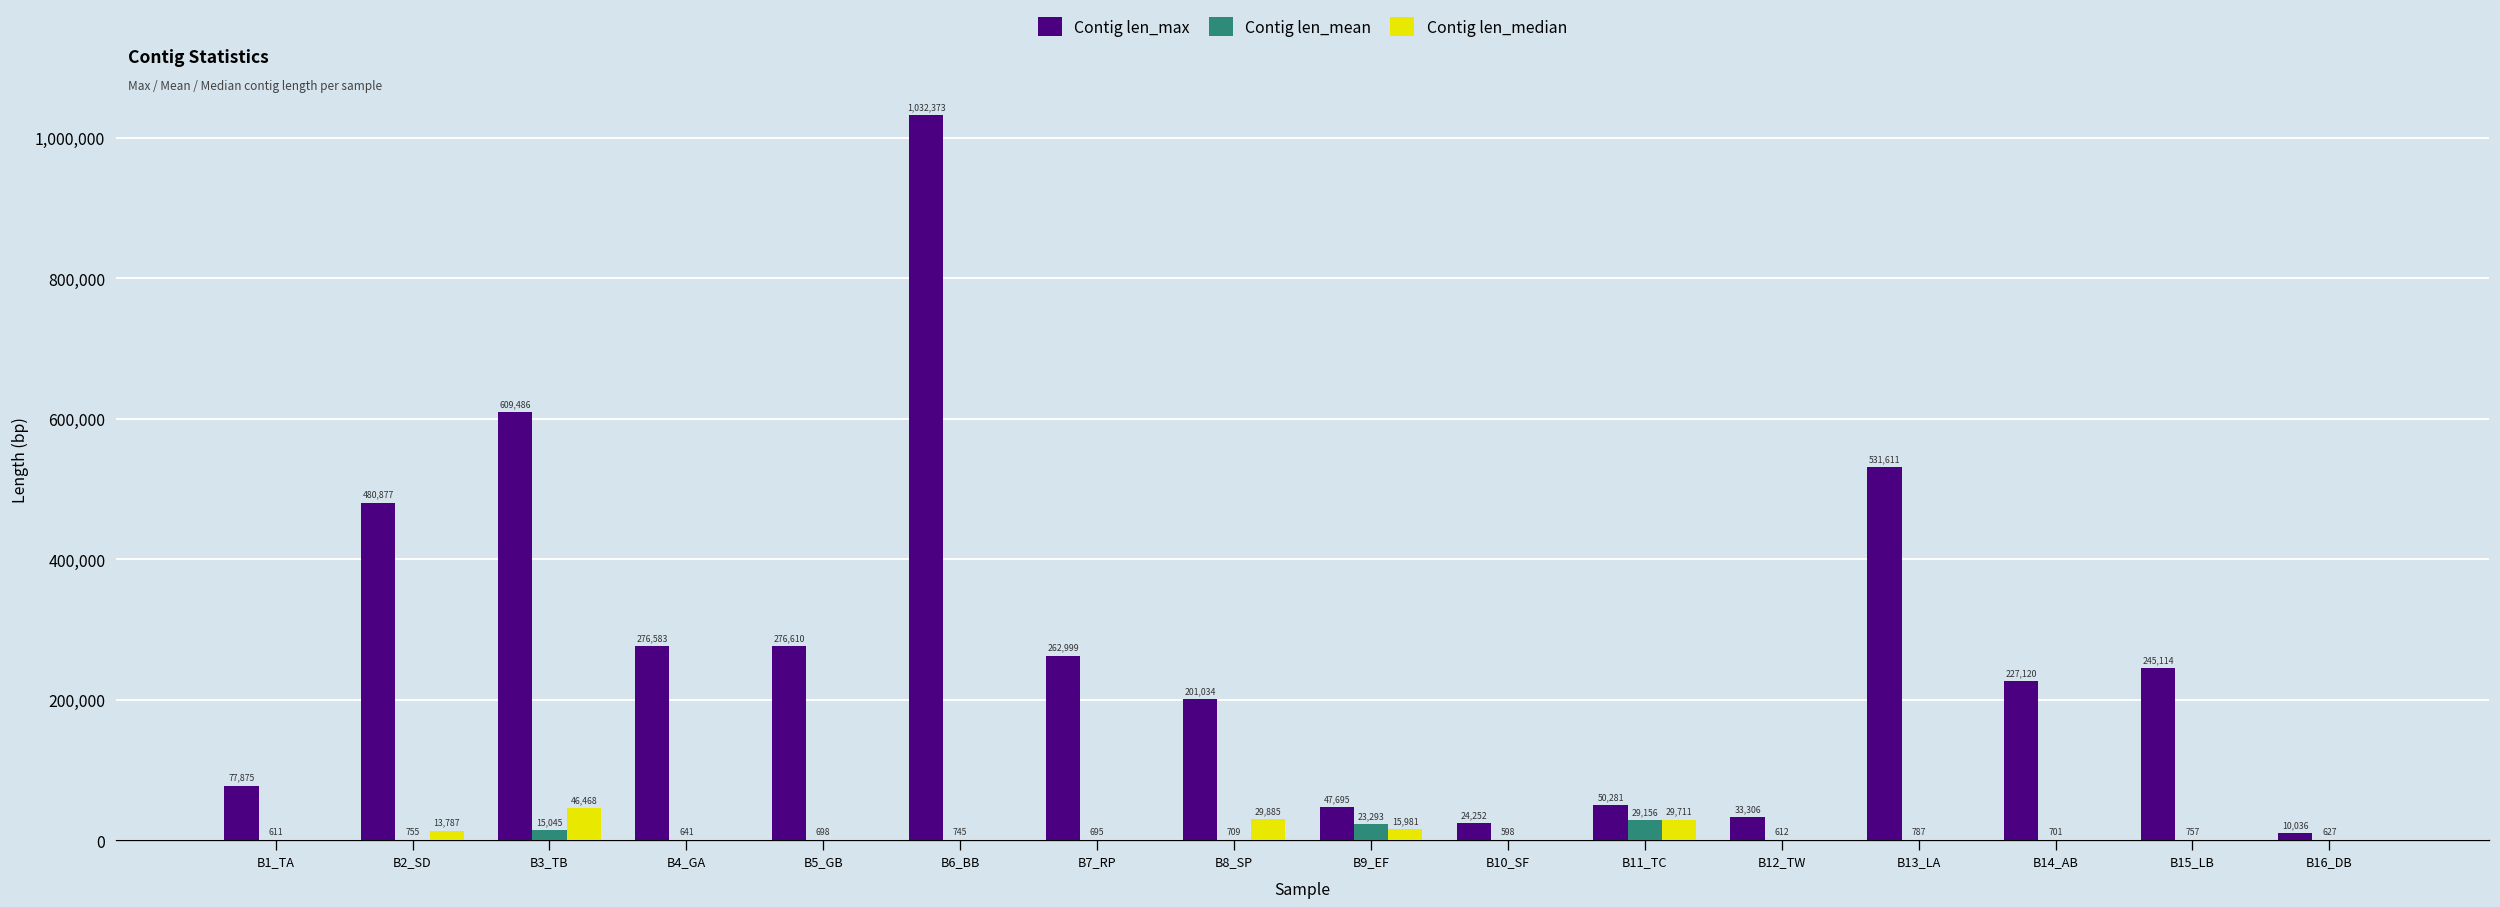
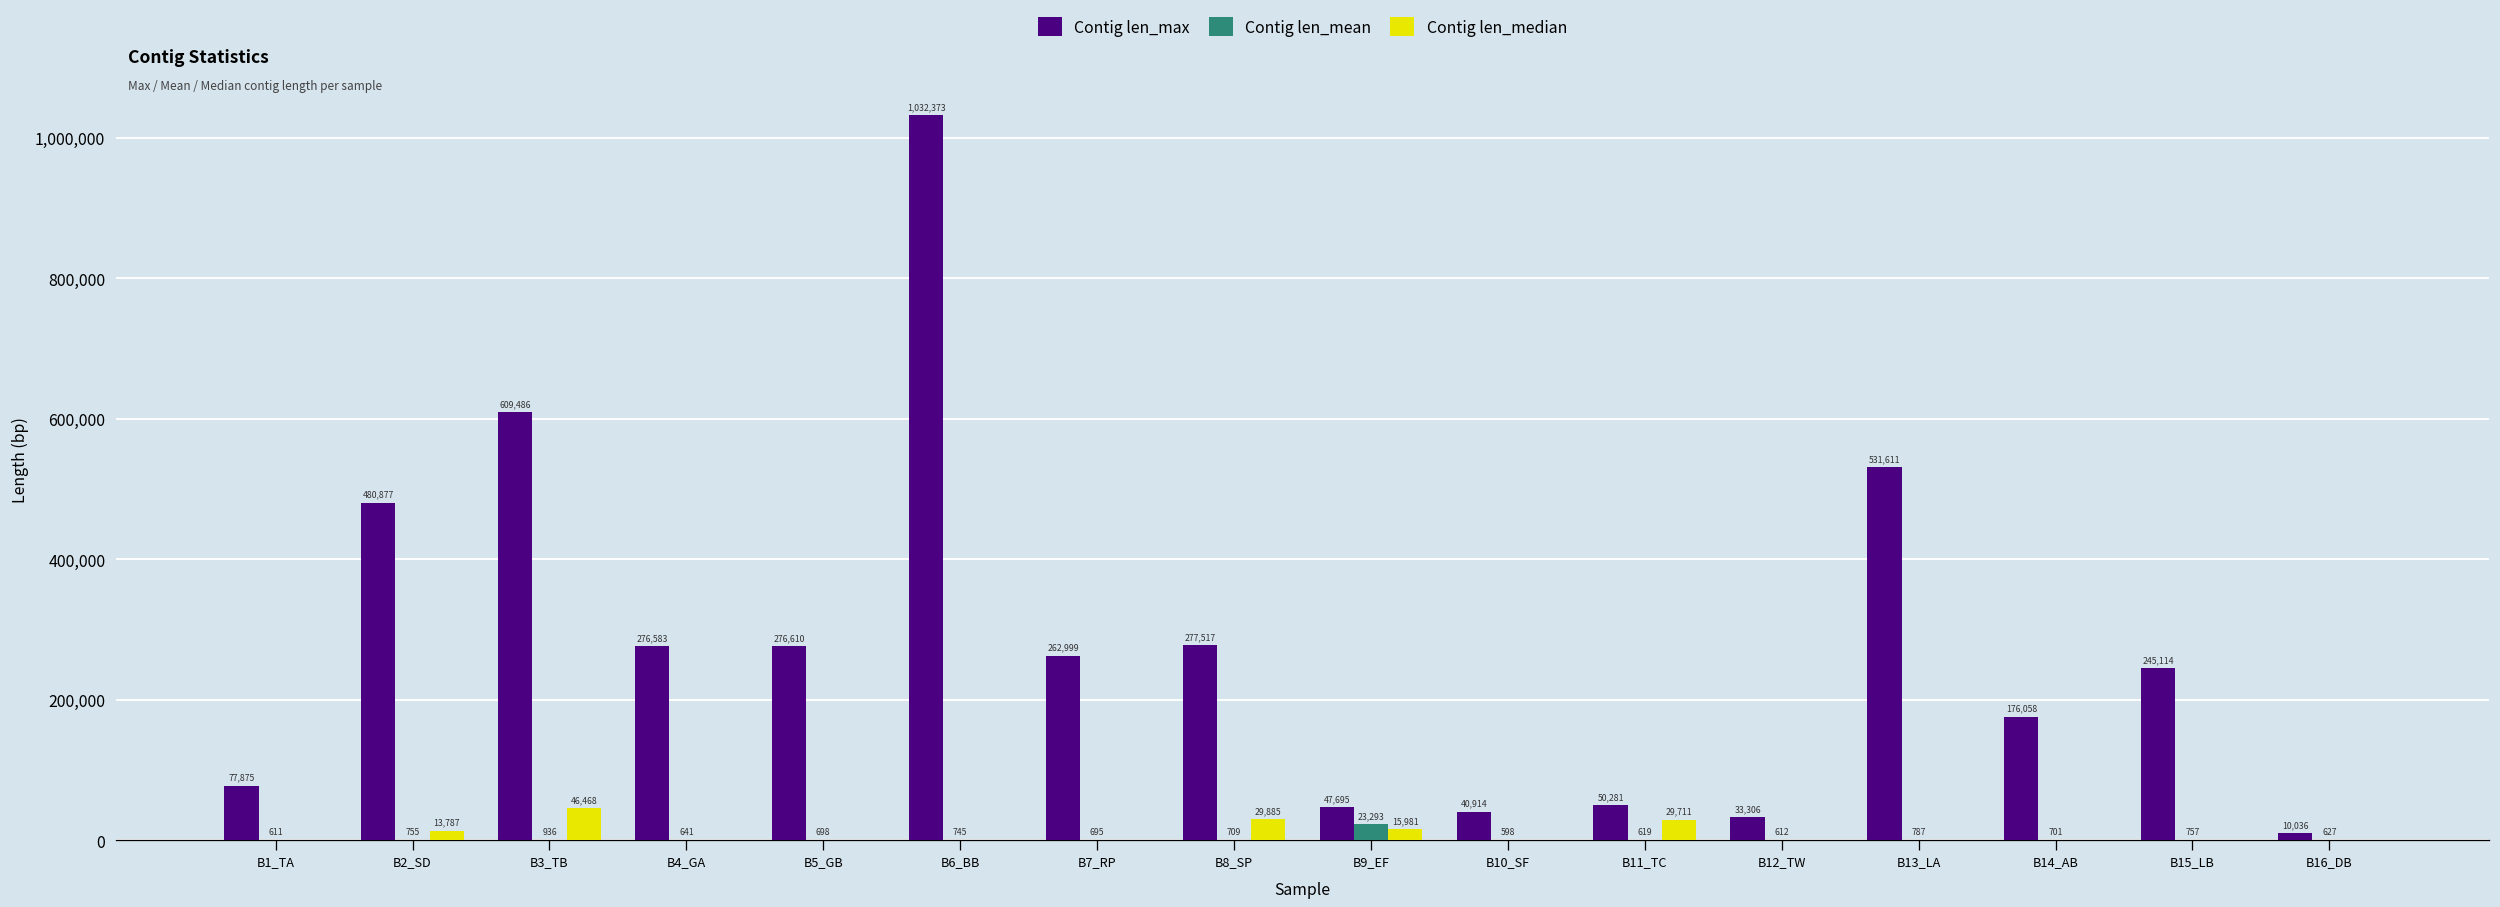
Contig len_mean, B3_TB: 15,045 -> 936
Contig len_max, B8_SP: 201,034 -> 277,517
Contig len_max, B10_SF: 24,252 -> 40,914
Contig len_mean, B11_TC: 29,156 -> 619
Contig len_max, B14_AB: 227,120 -> 176,058
